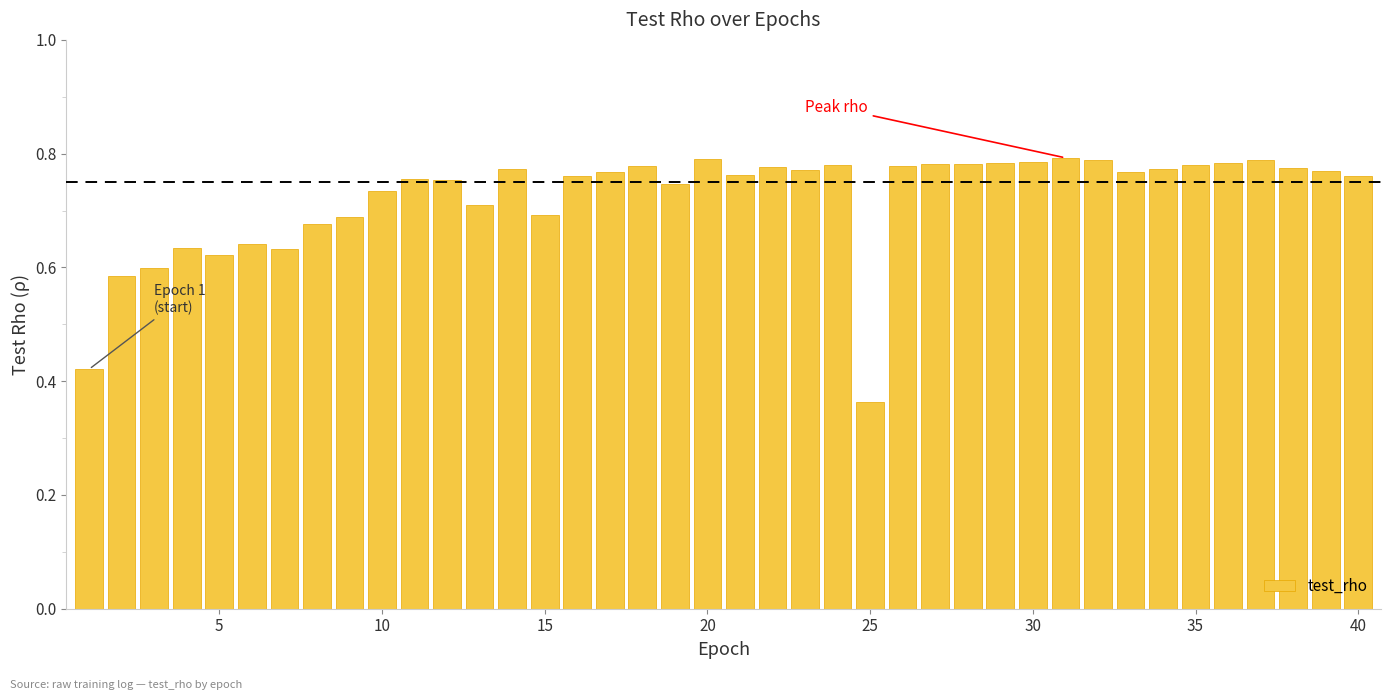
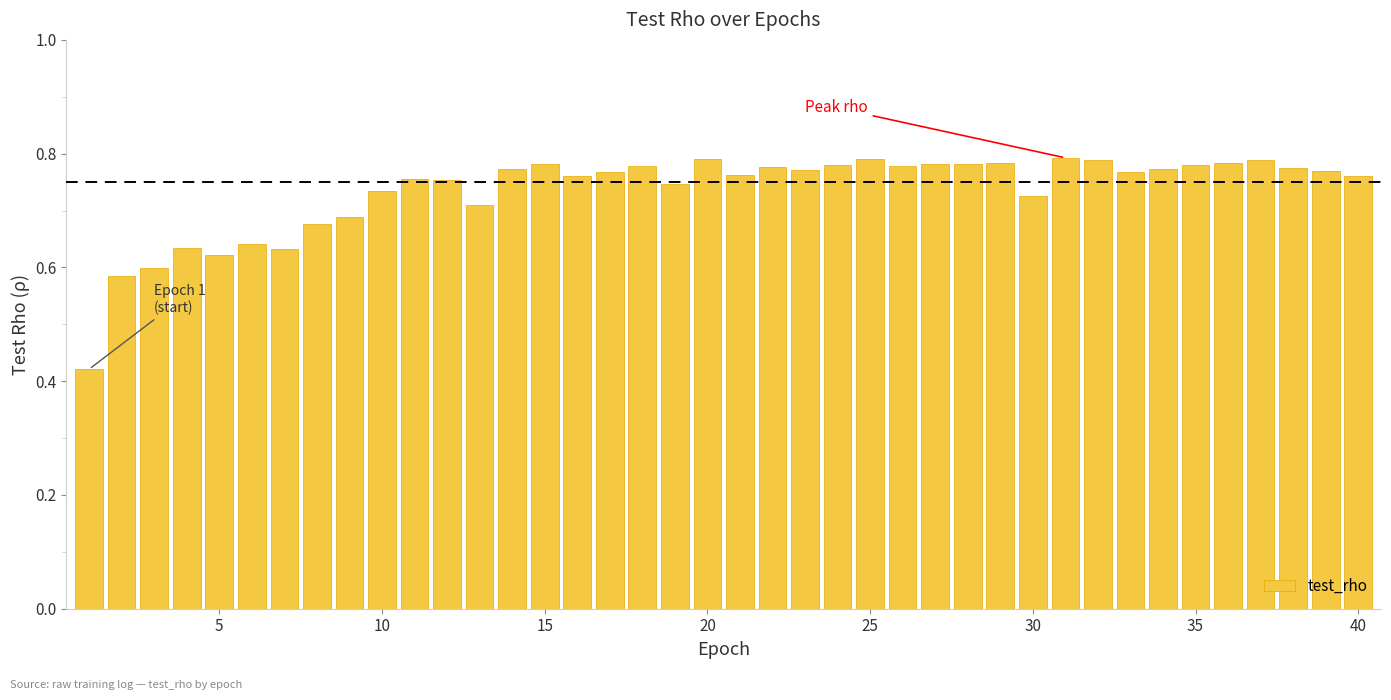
15: 0.69 -> 0.78
25: 0.36 -> 0.79
30: 0.79 -> 0.73
